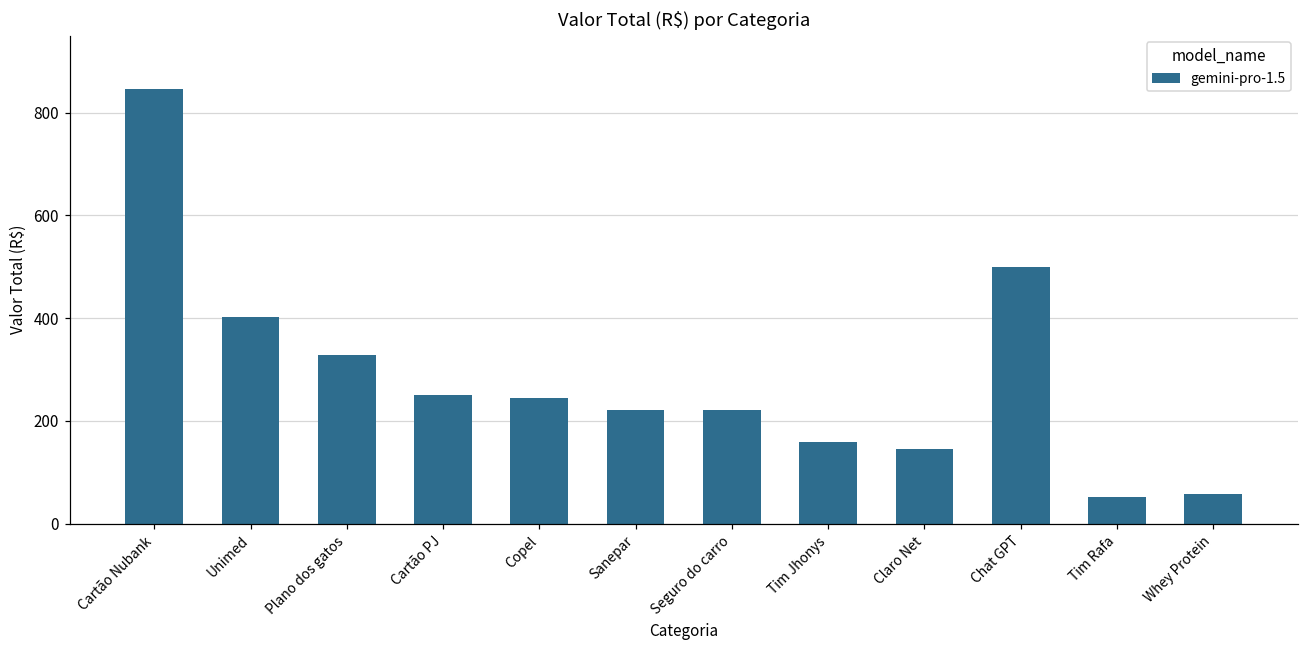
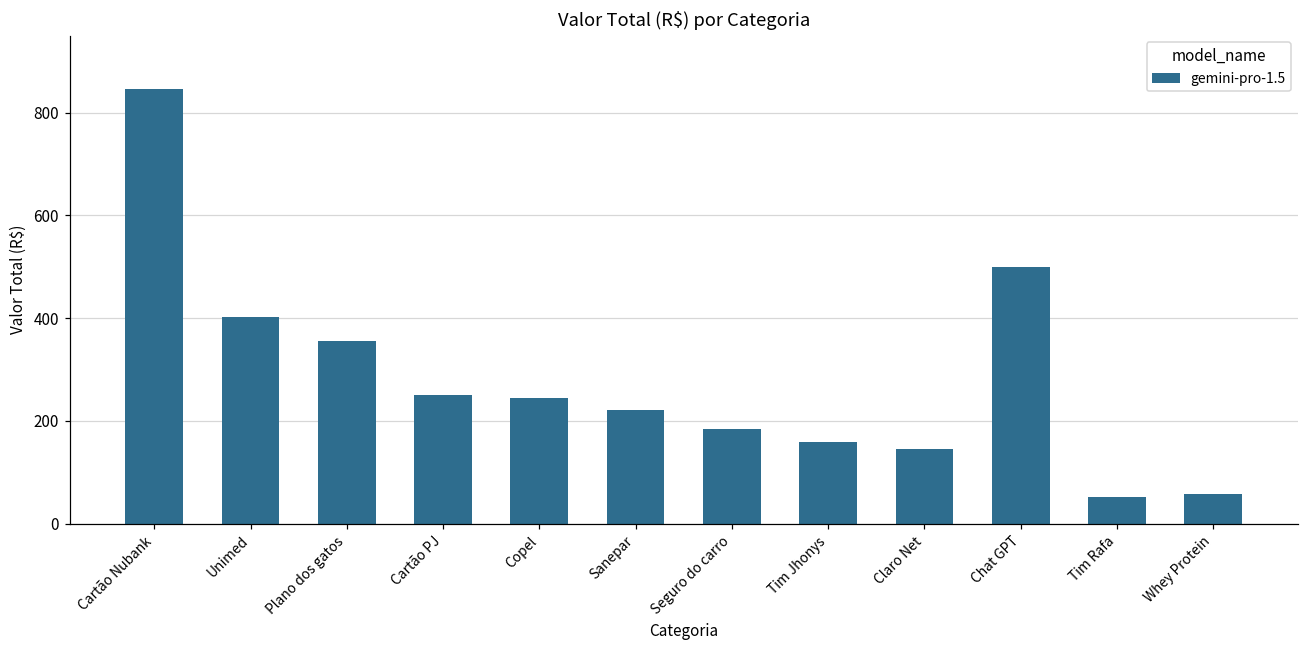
Plano dos gatos: 330 -> 360
Seguro do carro: 220 -> 180
